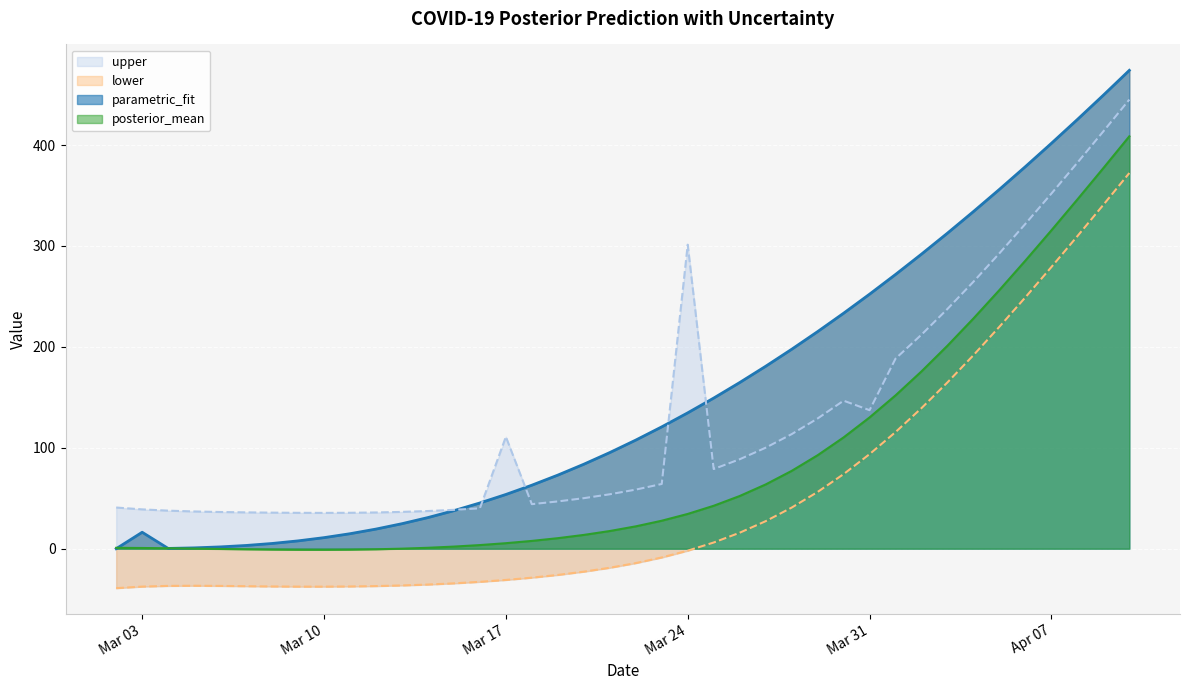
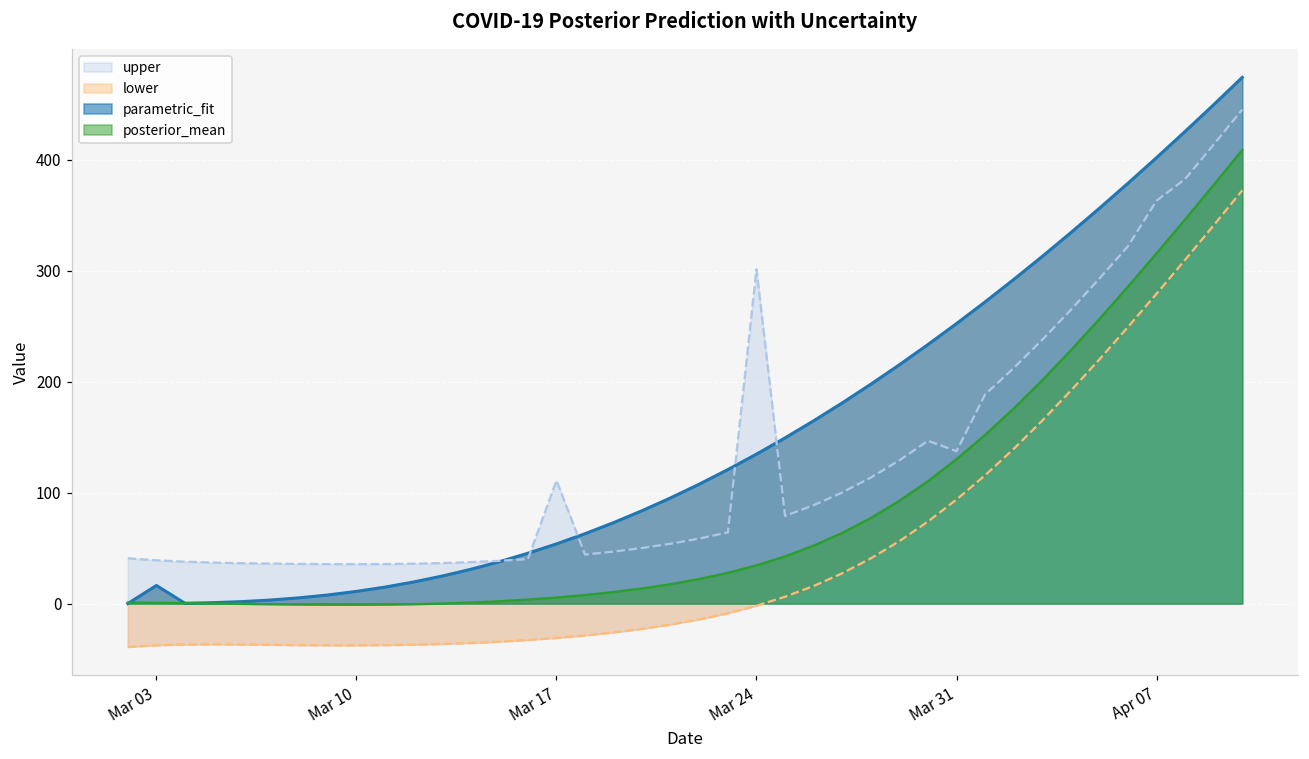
upper, Apr 07: 352 -> 363
